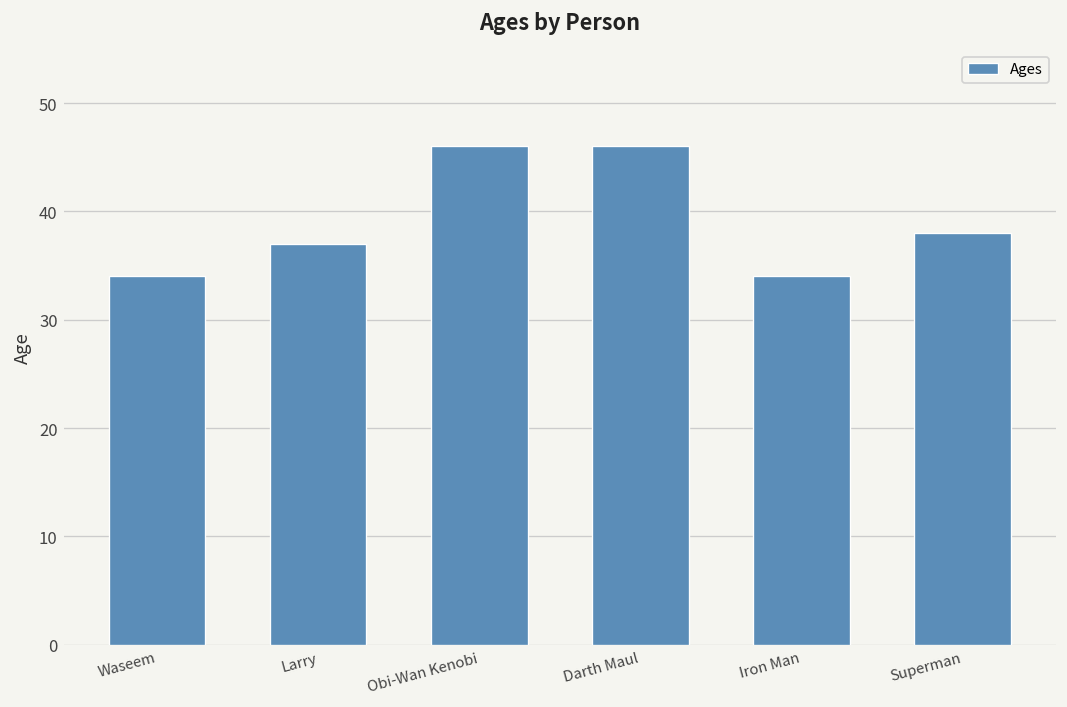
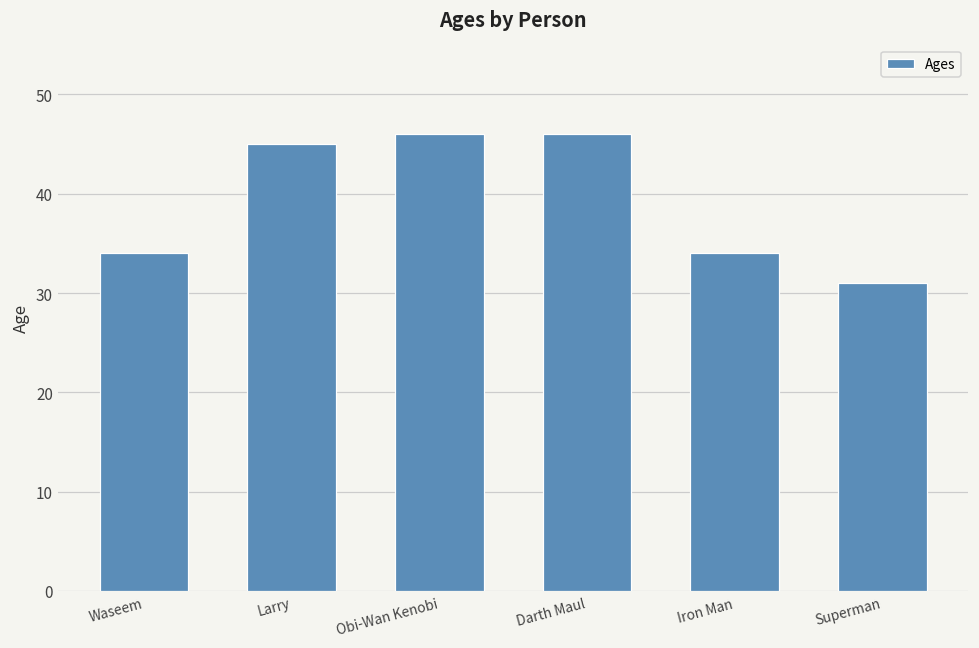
Larry: 37 -> 45
Superman: 38 -> 31
